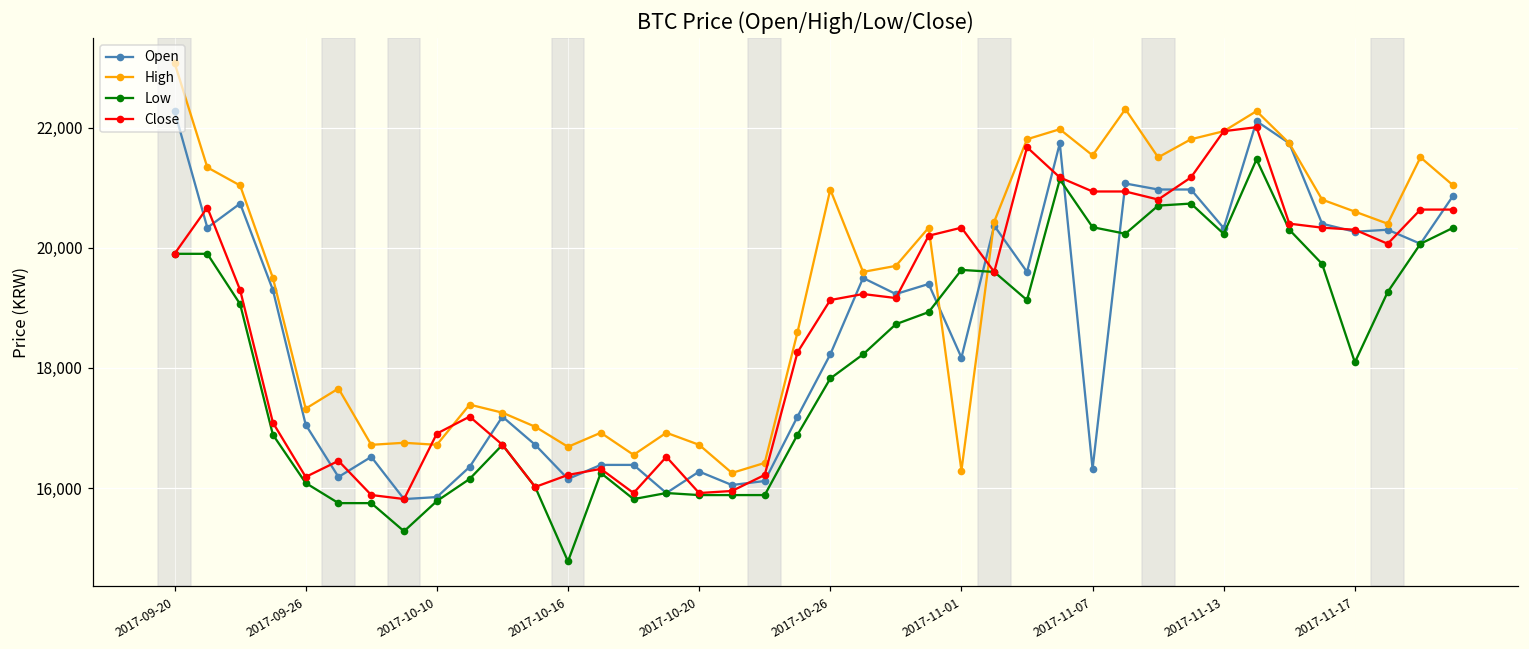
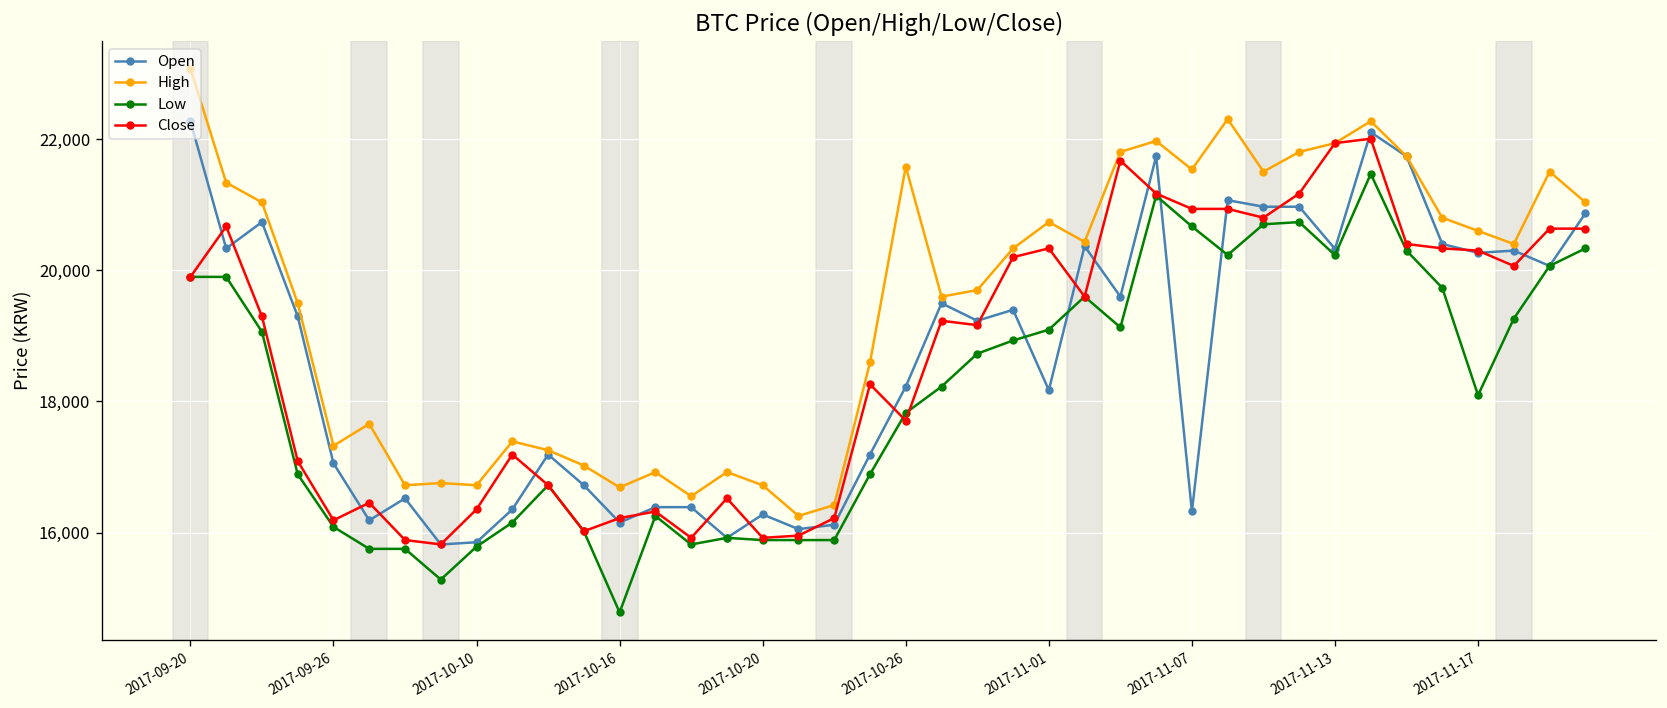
Close, 2017-10-10: 16,900 -> 16,400
High, 2017-10-26: 21,000 -> 21,600
Close, 2017-10-26: 19,100 -> 17,700
High, 2017-11-01: 16,300 -> 20,700
Low, 2017-11-01: 19,600 -> 19,100
Low, 2017-11-07: 20,300 -> 20,700
